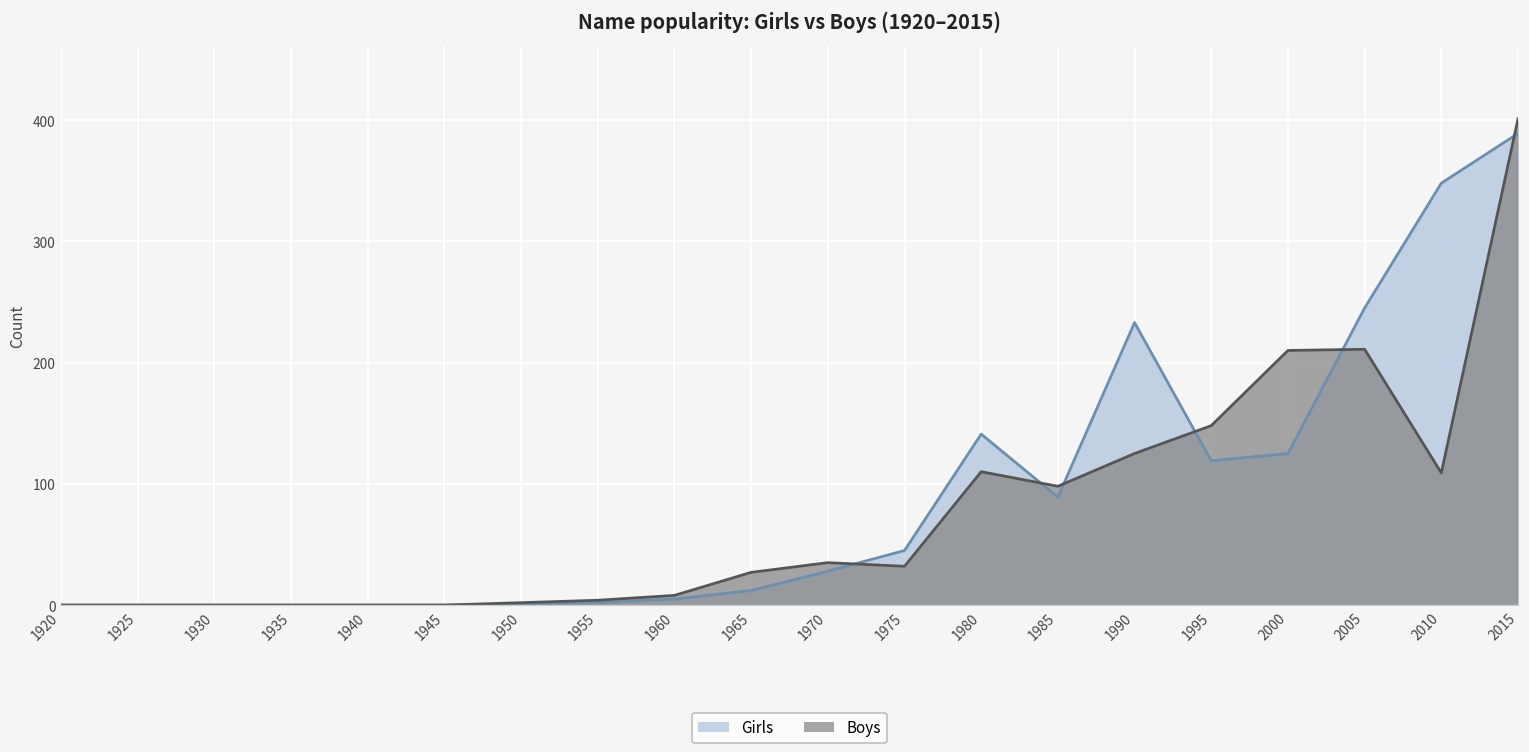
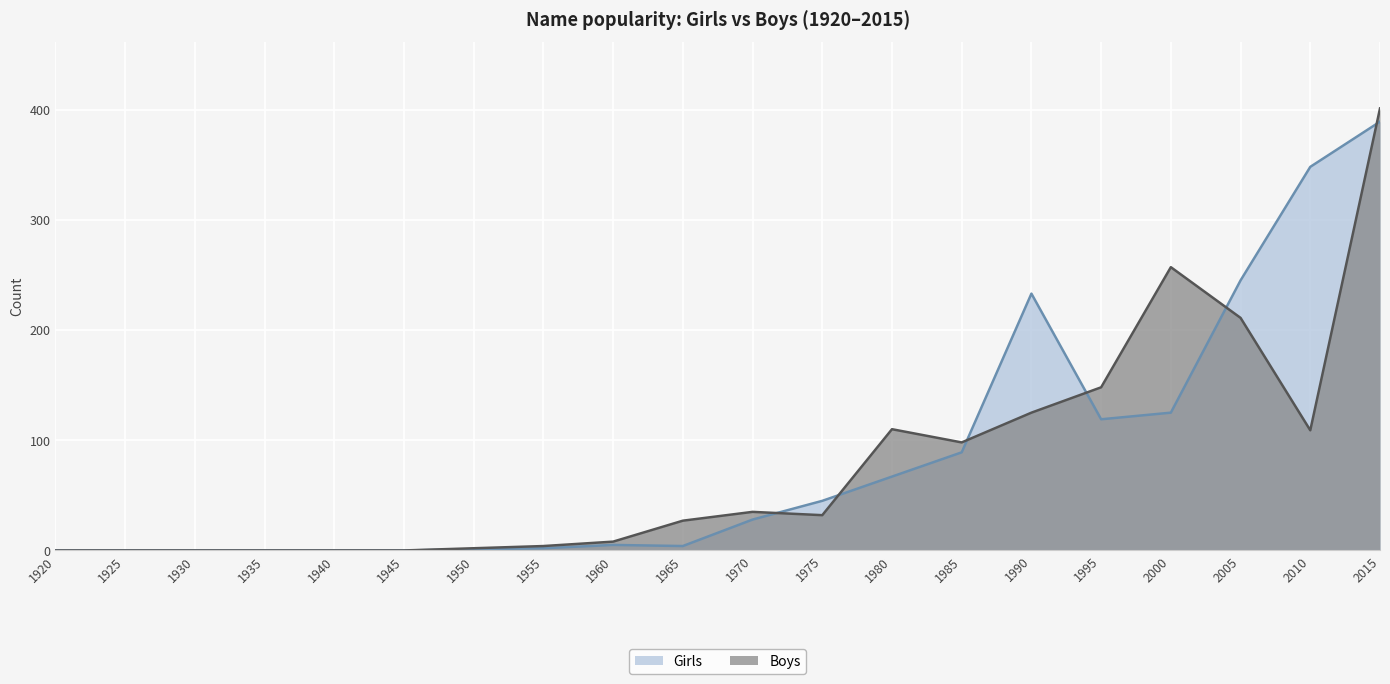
Girls, 1965: 12 -> 4
Girls, 1980: 141 -> 67
Boys, 2000: 210 -> 257
